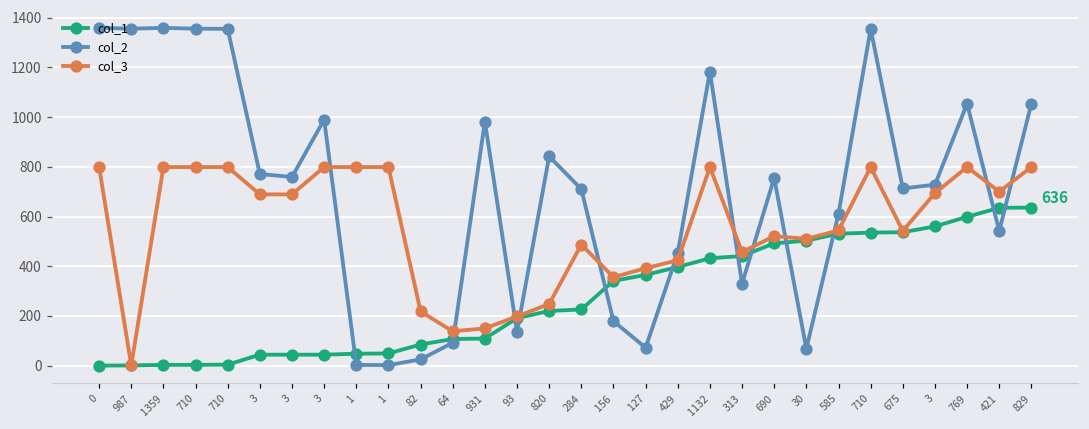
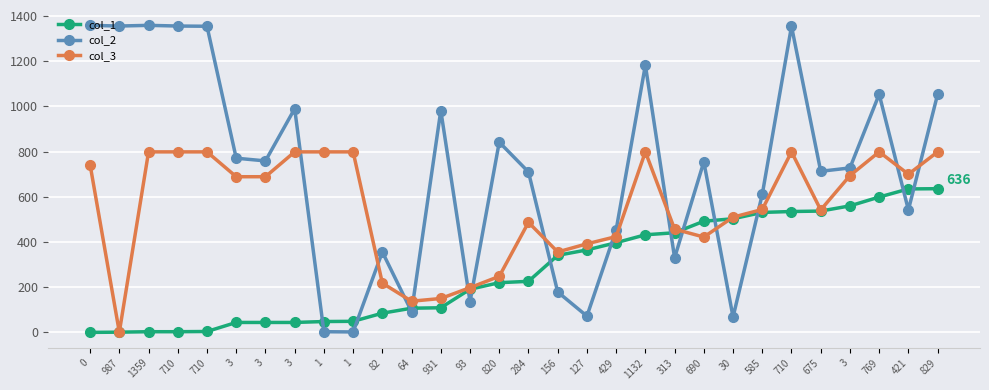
col_3, 0: 800 -> 740
col_2, 82: 30 -> 360
col_3, 690: 520 -> 420
